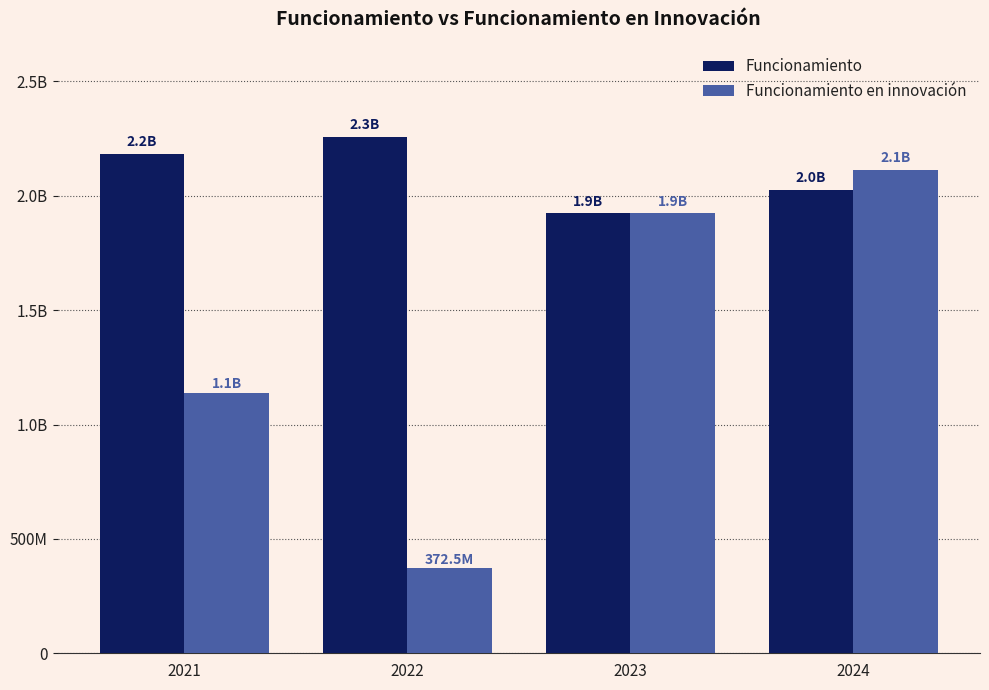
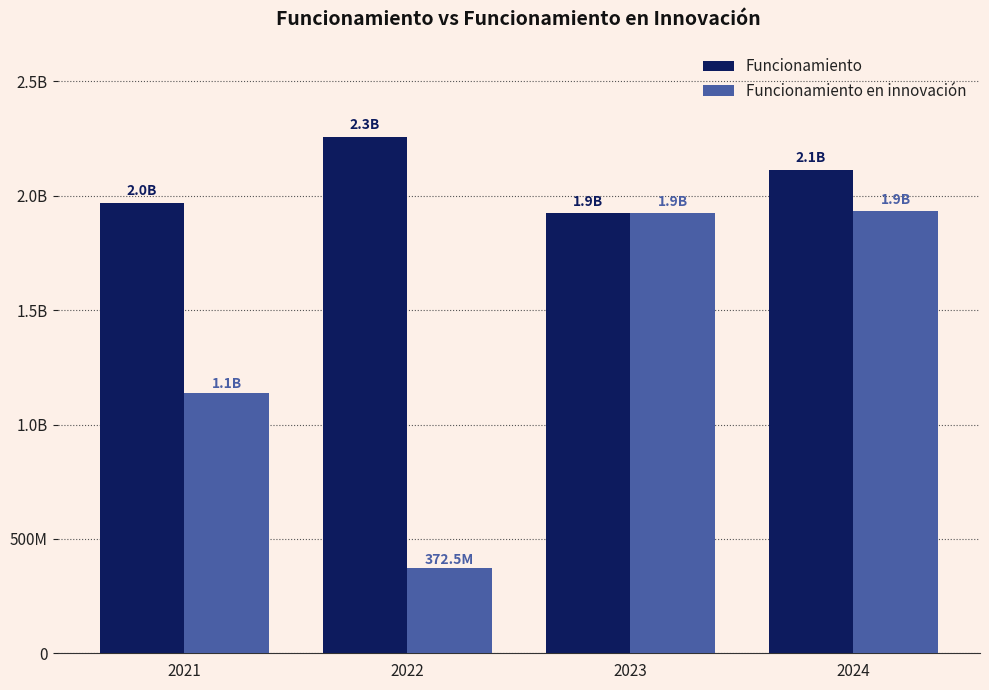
Funcionamiento, 2021: 2.2B -> 2.0B
Funcionamiento, 2024: 2.0B -> 2.1B
Funcionamiento en innovación, 2024: 2.1B -> 1.9B
